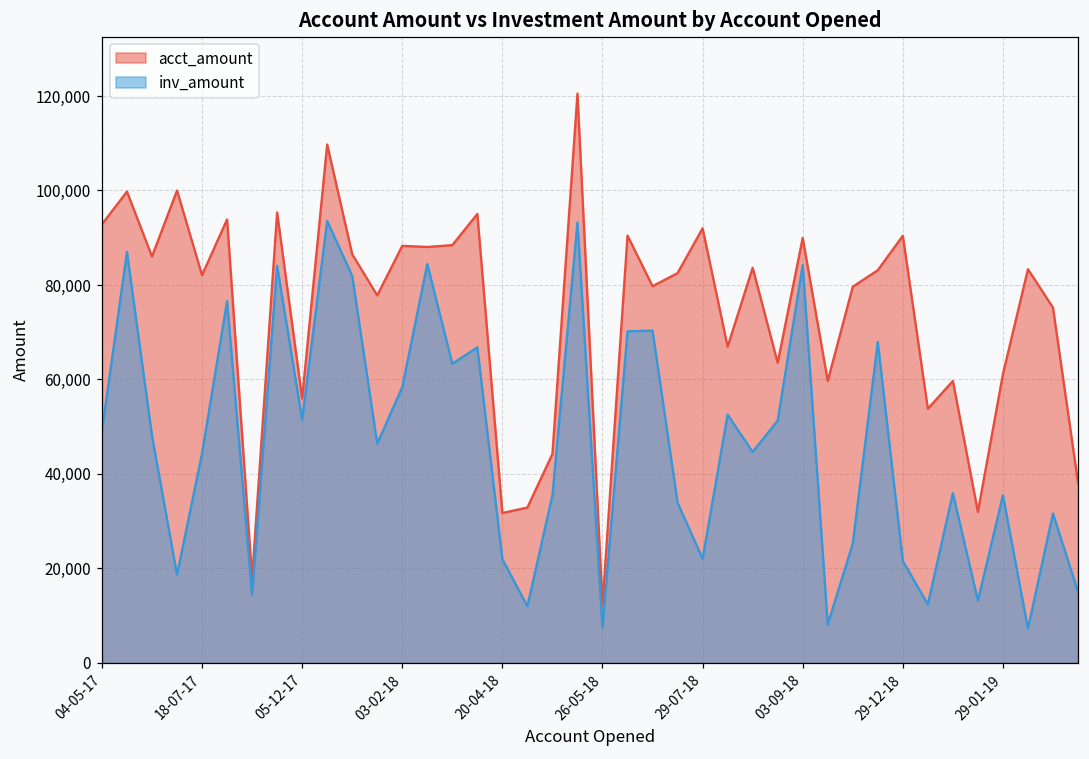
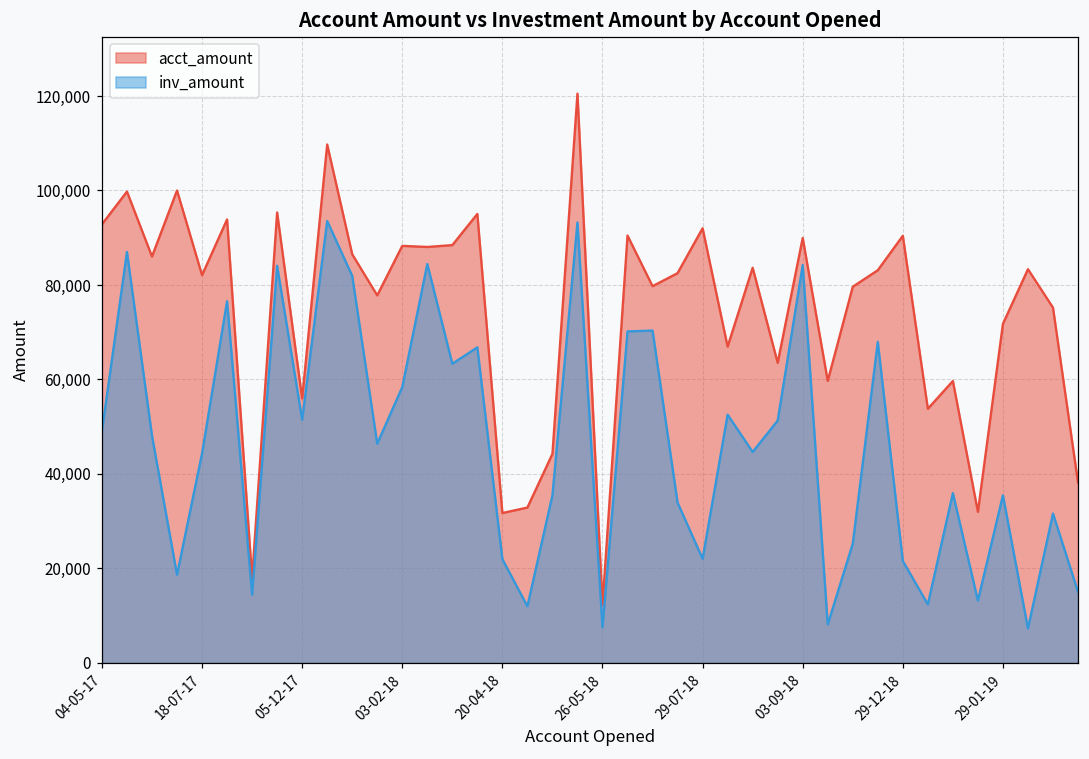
acct_amount, 29-01-19: 61,000 -> 72,000
